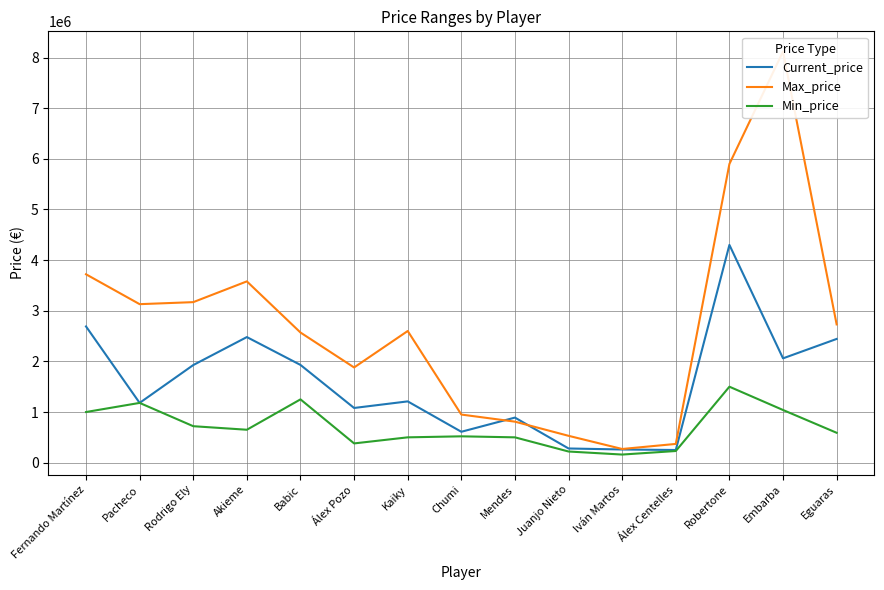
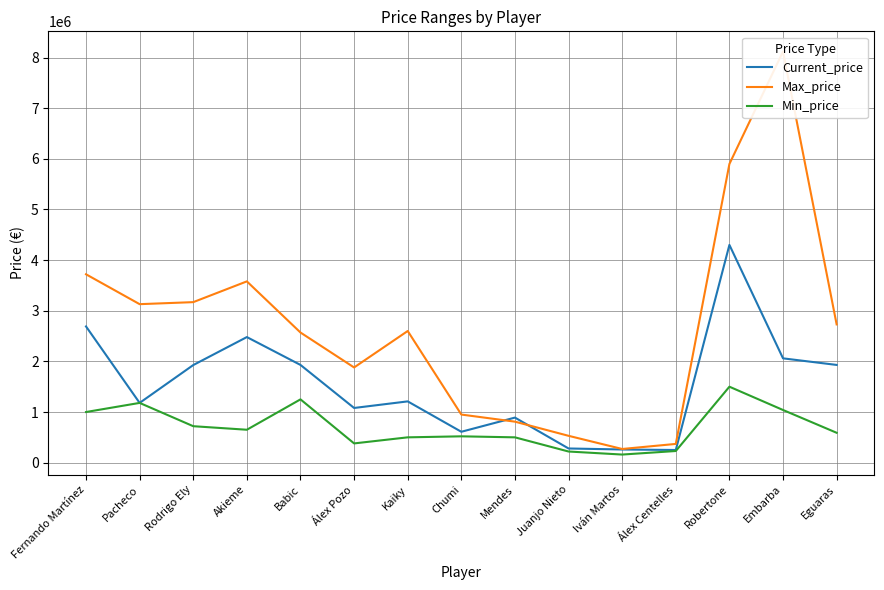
Current_price, Eguaras: 2400000 -> 1900000
